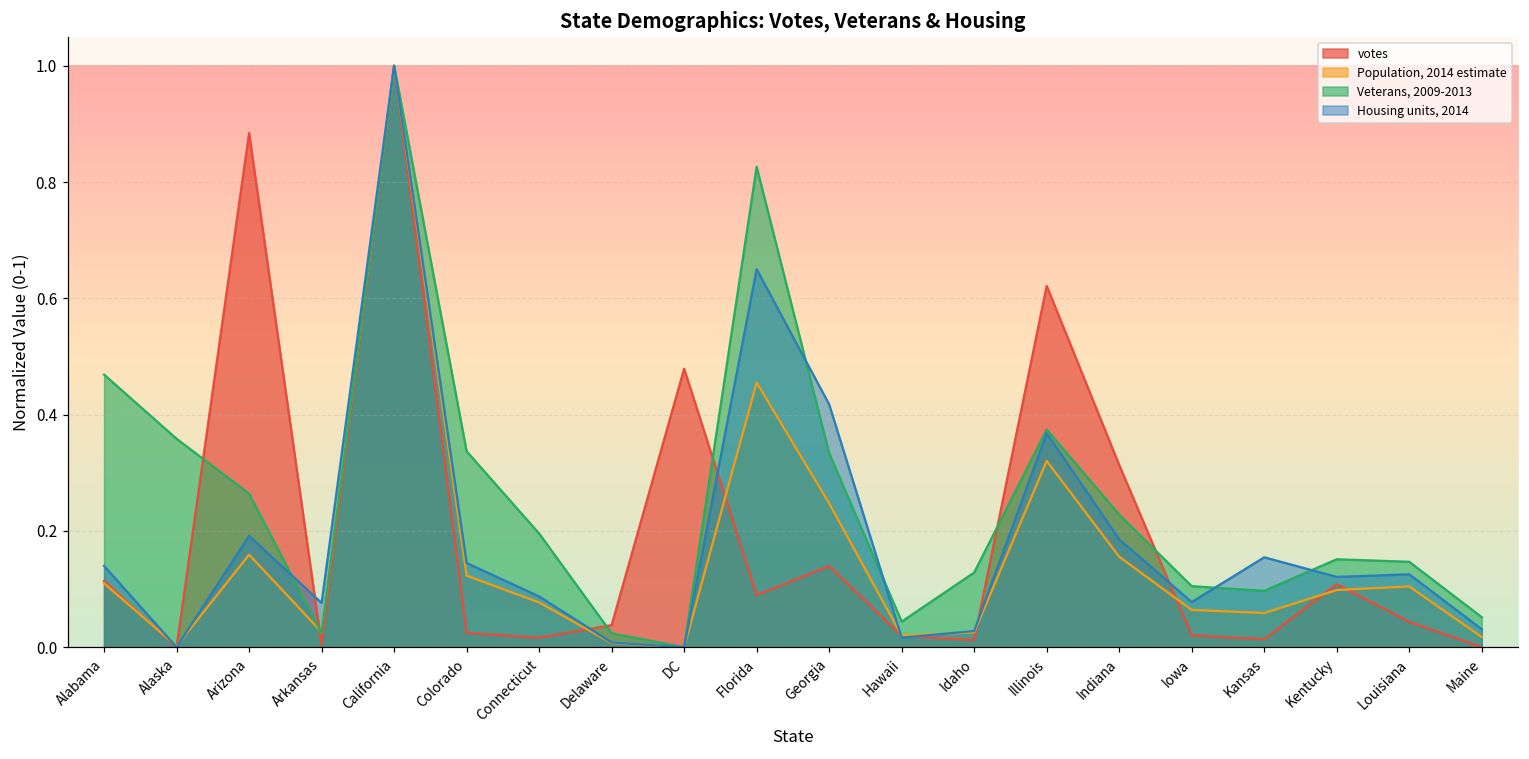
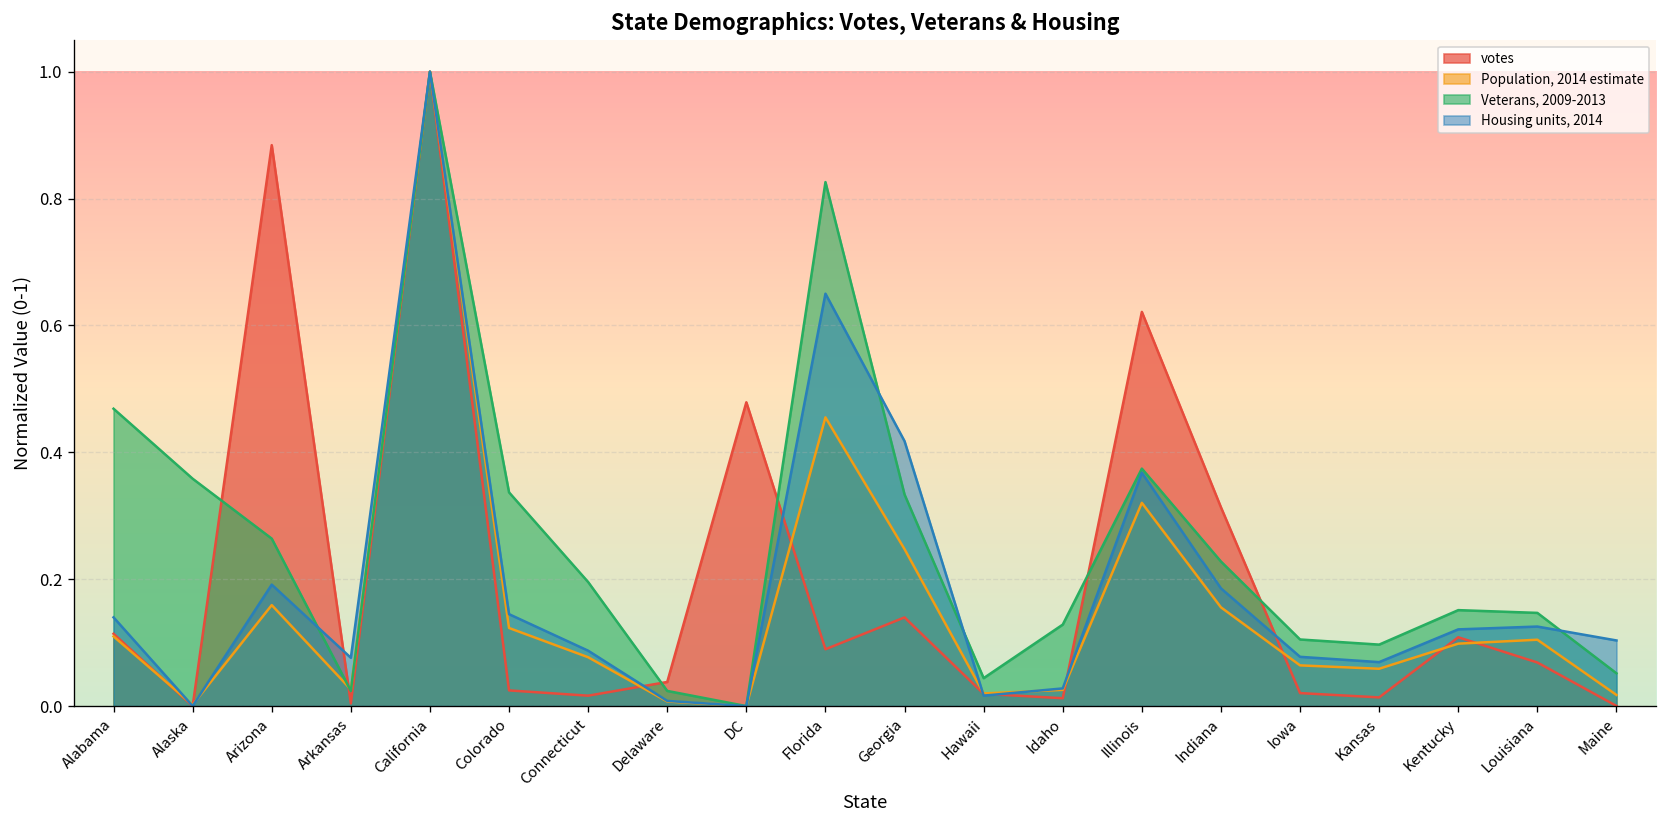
Housing units, 2014, Kansas: 0.15 -> 0.07
votes, Louisiana: 0.04 -> 0.07
Housing units, 2014, Maine: 0.03 -> 0.10
